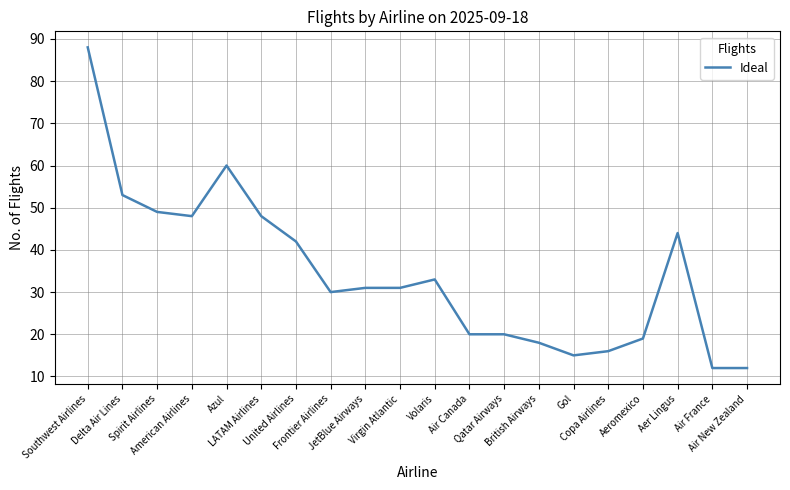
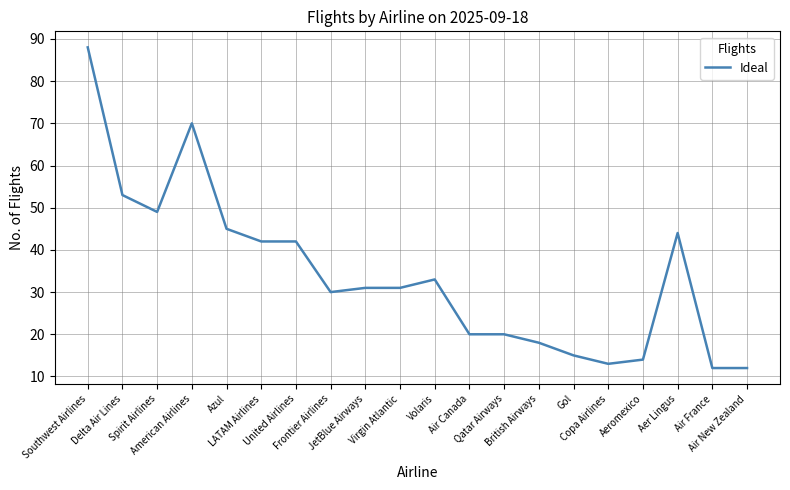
American Airlines: 48 -> 70
Azul: 60 -> 45
LATAM Airlines: 48 -> 42
Copa Airlines: 16 -> 13
Aeromexico: 19 -> 14
